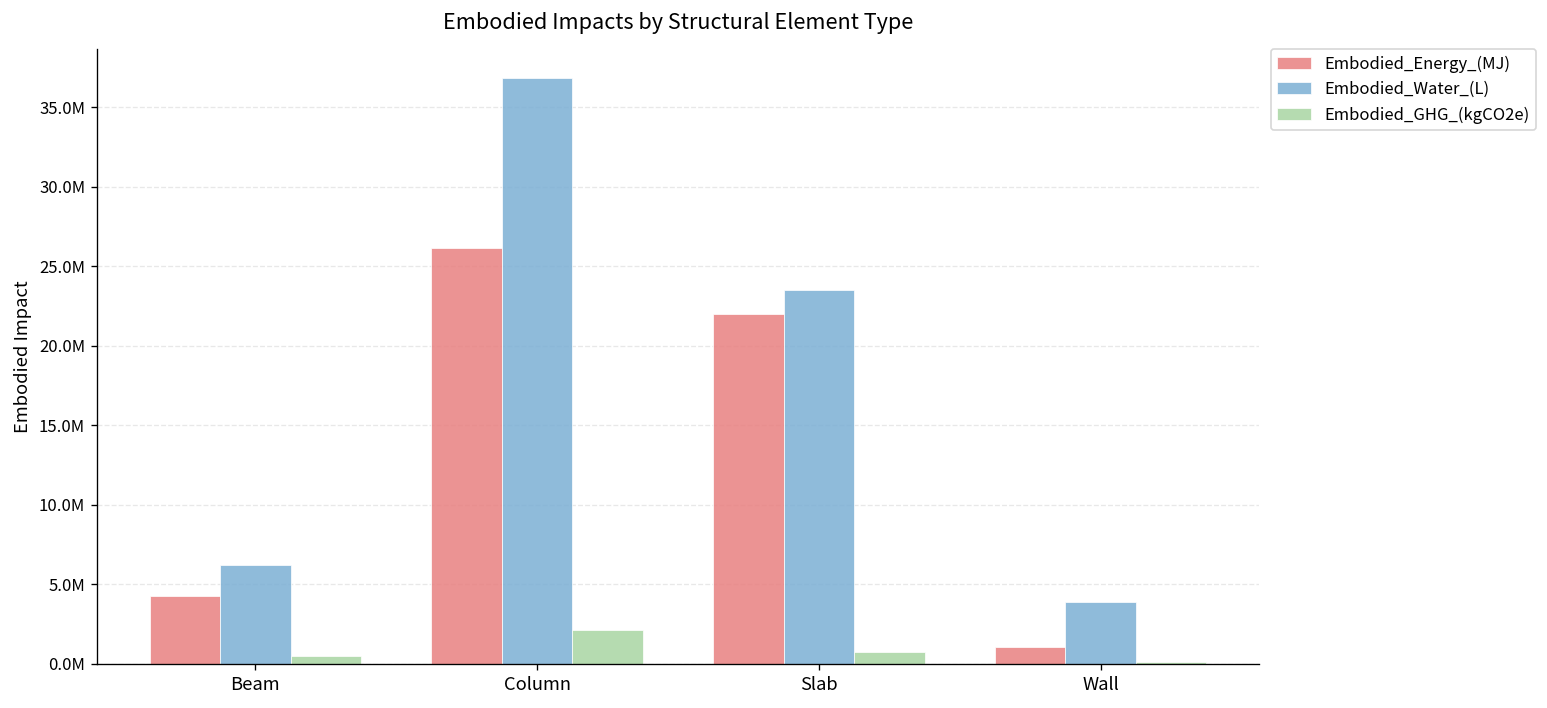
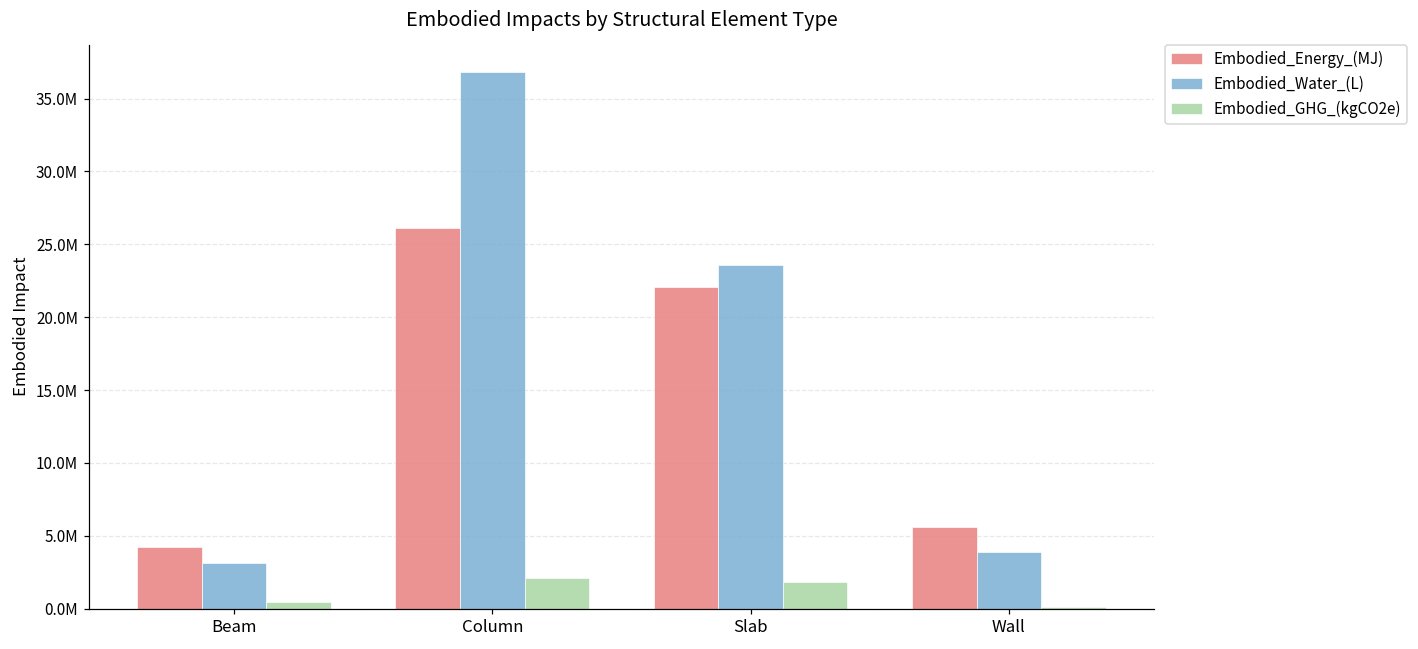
Embodied_Water_(L), Beam: 6200000 -> 3100000
Embodied_GHG_(kgCO2e), Slab: 700000 -> 1800000
Embodied_Energy_(MJ), Wall: 1100000 -> 5600000
